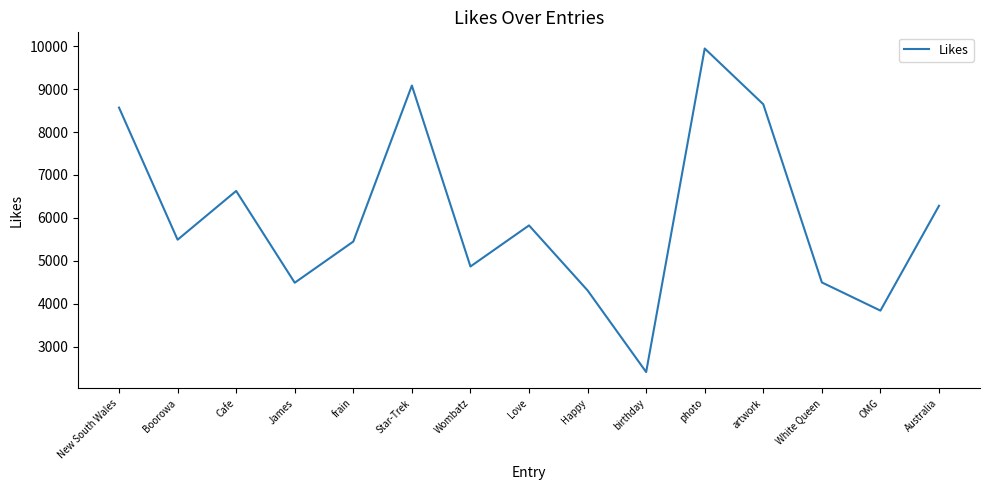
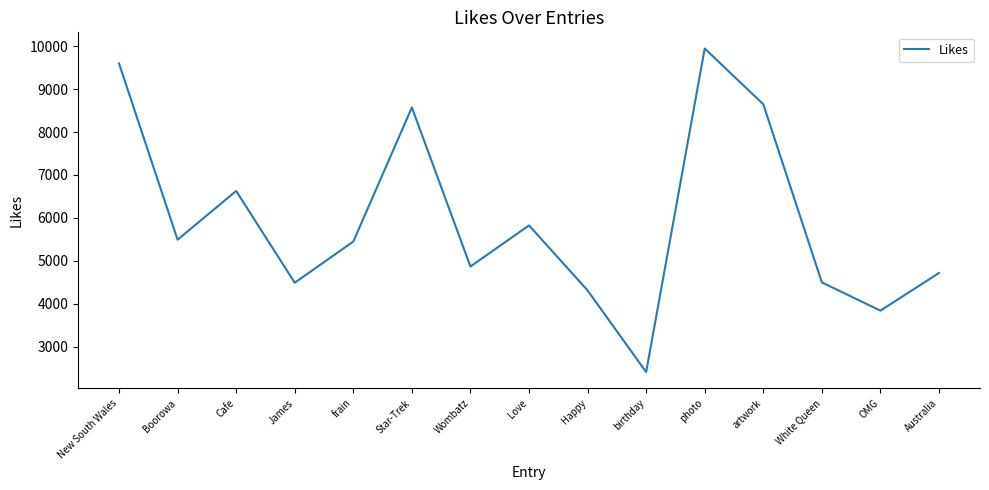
New South Wales: 8600 -> 9600
Star-Trek: 9100 -> 8600
Australia: 6300 -> 4700
